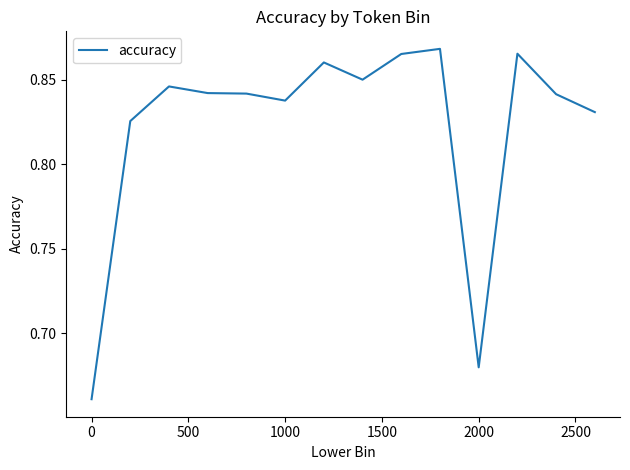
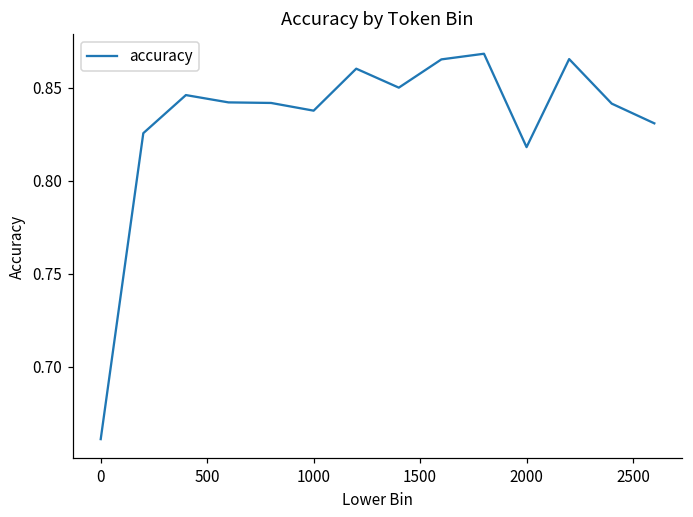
2000: 0.680 -> 0.818
